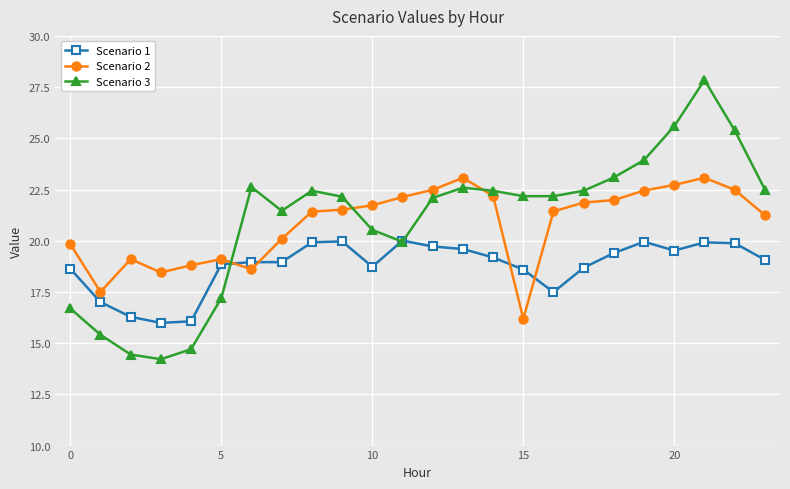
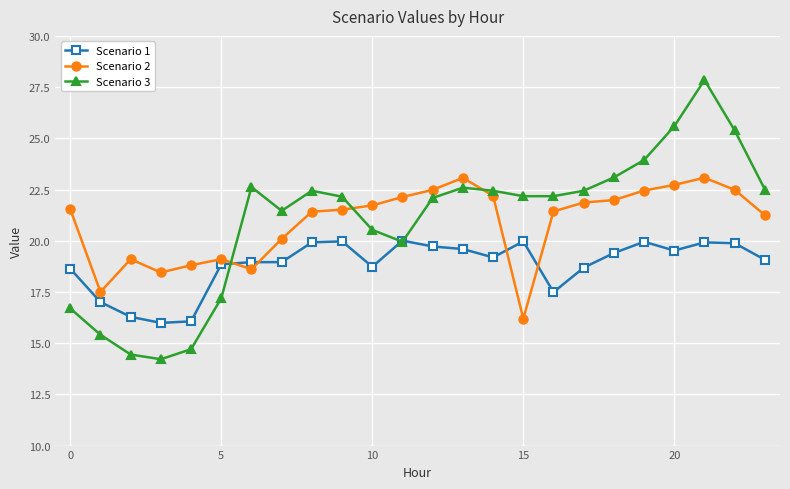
Scenario 2, 0: 19.8 -> 21.5
Scenario 1, 15: 18.6 -> 20.0
